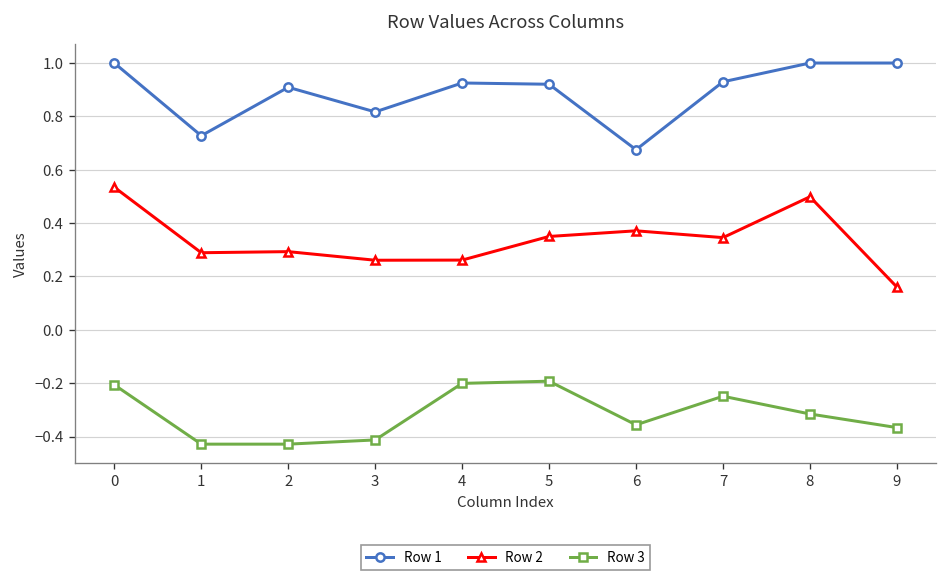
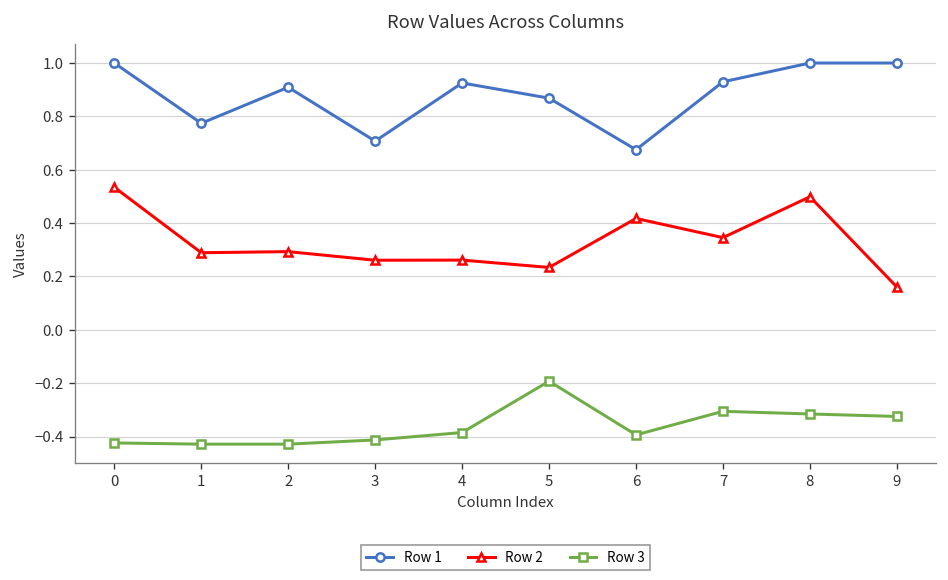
Row 3, 0: -0.21 -> -0.42
Row 1, 1: 0.73 -> 0.77
Row 1, 3: 0.82 -> 0.71
Row 3, 4: -0.20 -> -0.39
Row 1, 5: 0.92 -> 0.87
Row 2, 5: 0.35 -> 0.23
Row 2, 6: 0.37 -> 0.42
Row 3, 6: -0.36 -> -0.39
Row 3, 7: -0.25 -> -0.31
Row 3, 9: -0.37 -> -0.32
